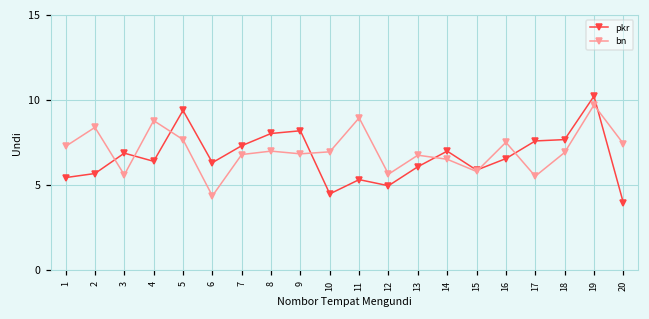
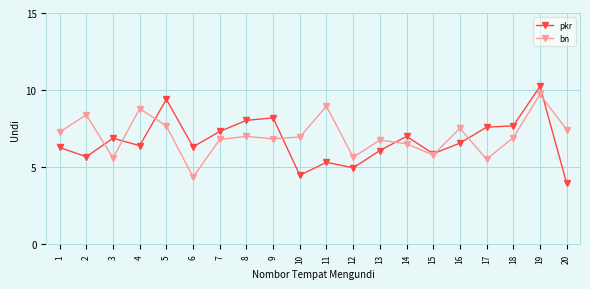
pkr, 1: 5.4 -> 6.3
